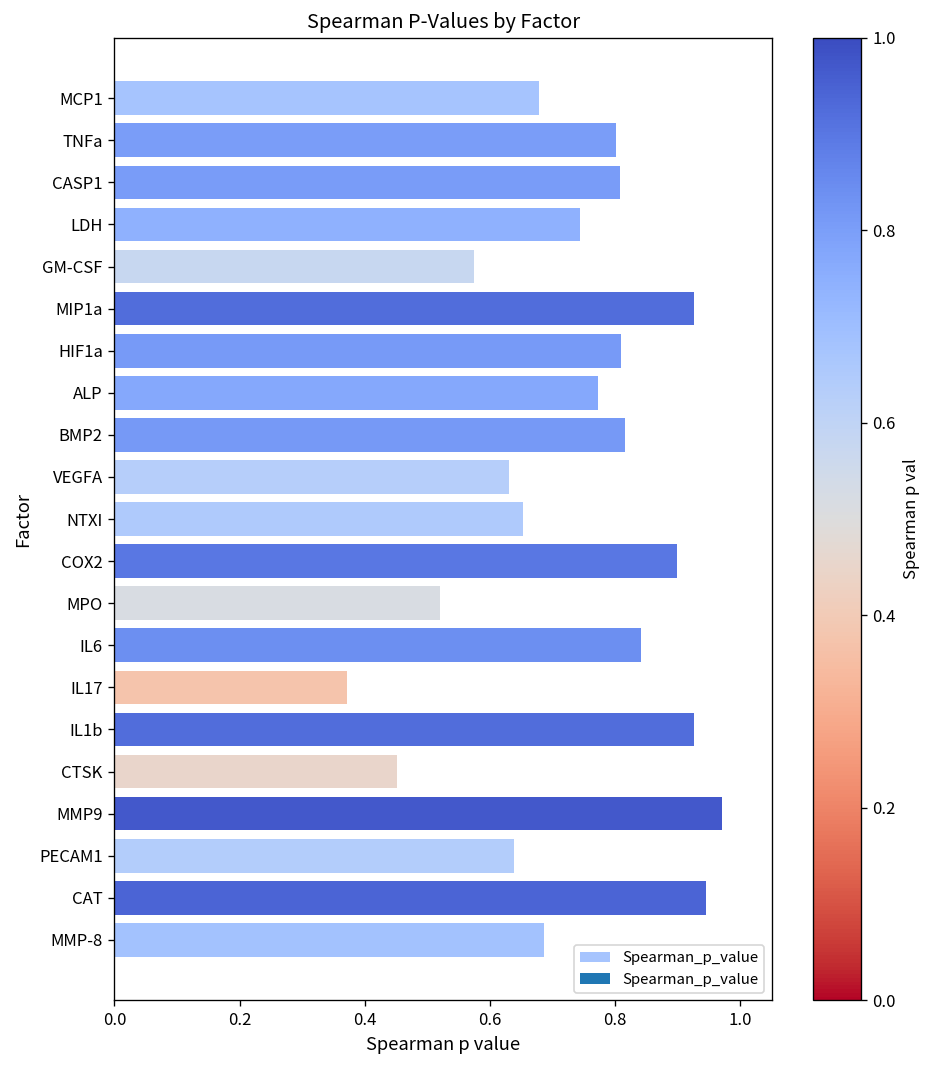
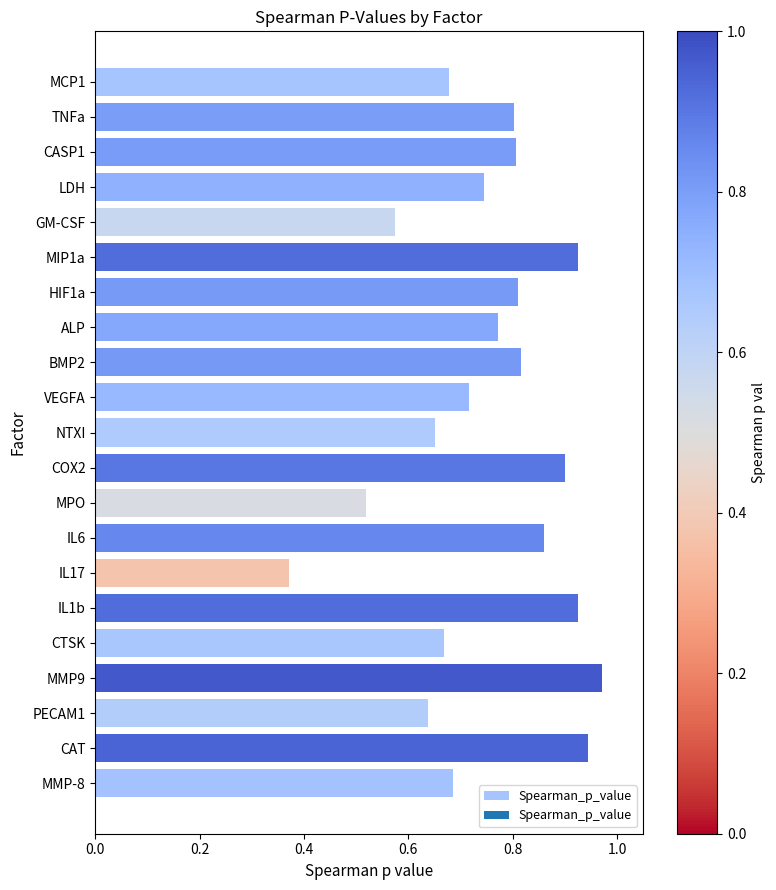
VEGFA: 0.63 -> 0.72
IL6: 0.84 -> 0.86
CTSK: 0.45 -> 0.67
